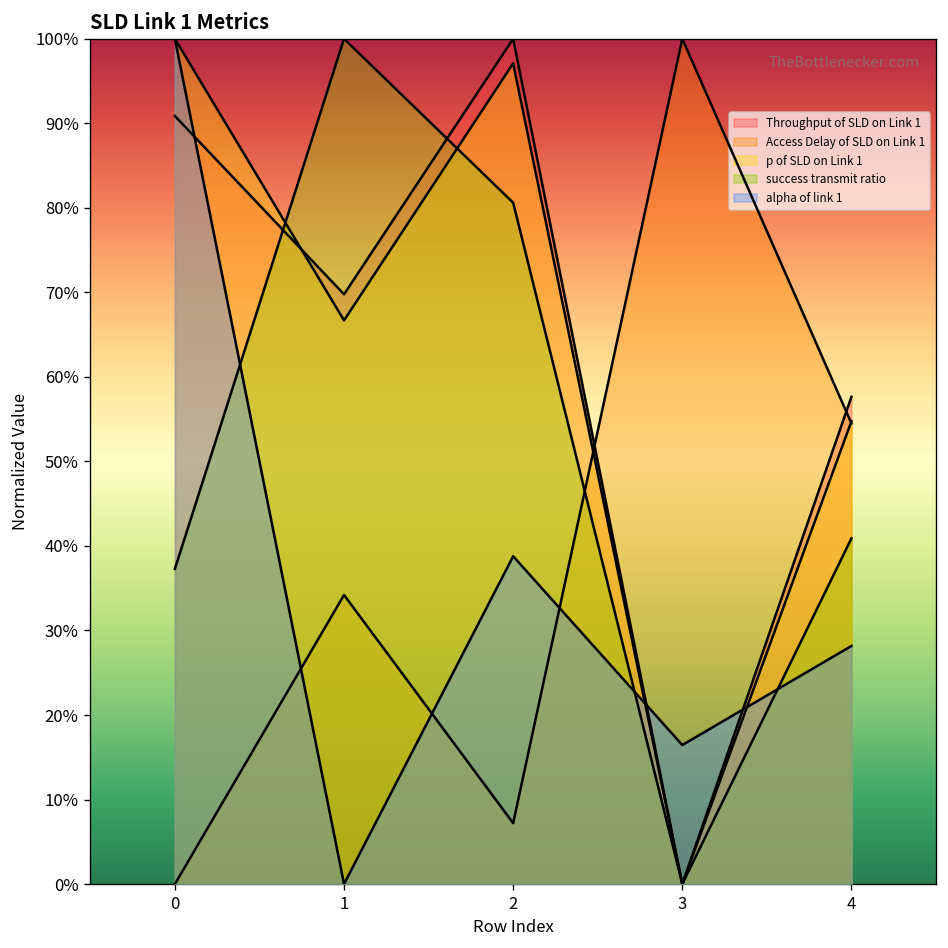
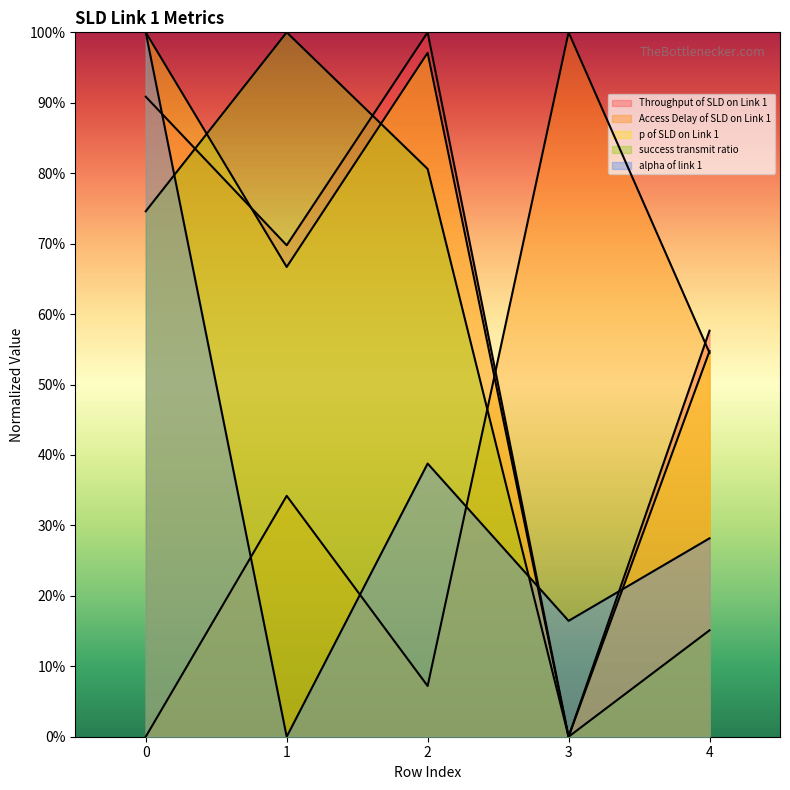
success transmit ratio, 0: 37% -> 75%
success transmit ratio, 4: 41% -> 15%
